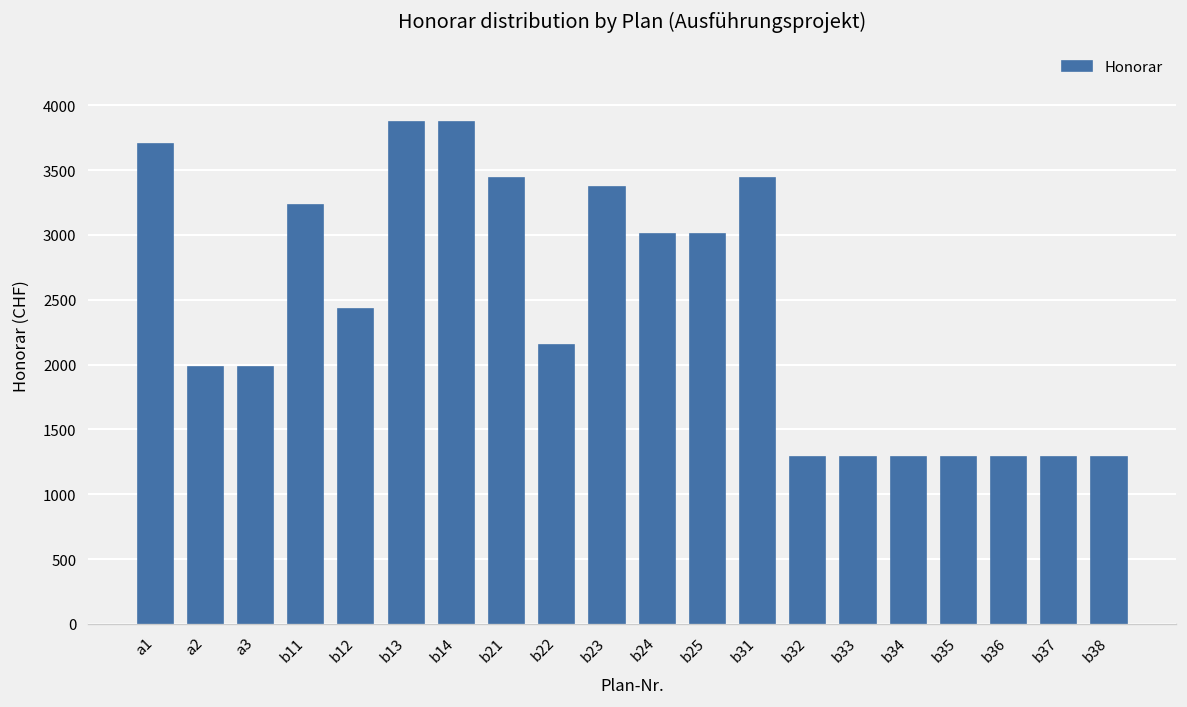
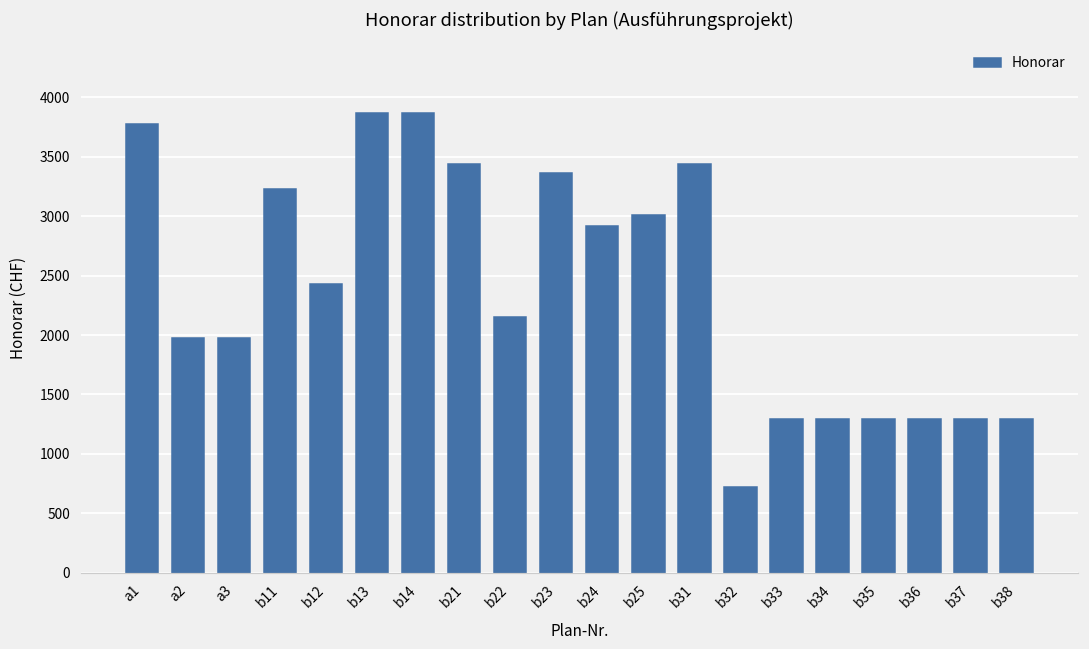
a1: 3700 -> 3780
b24: 3010 -> 2920
b32: 1290 -> 720
